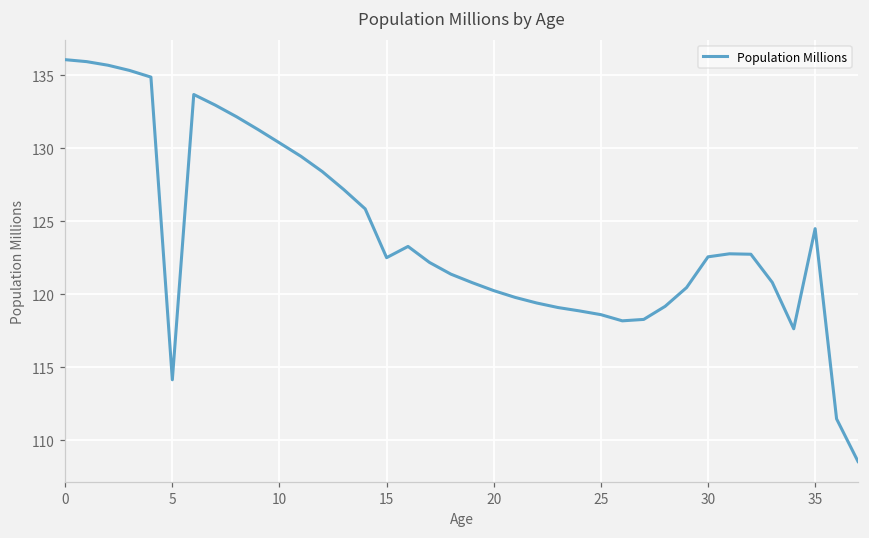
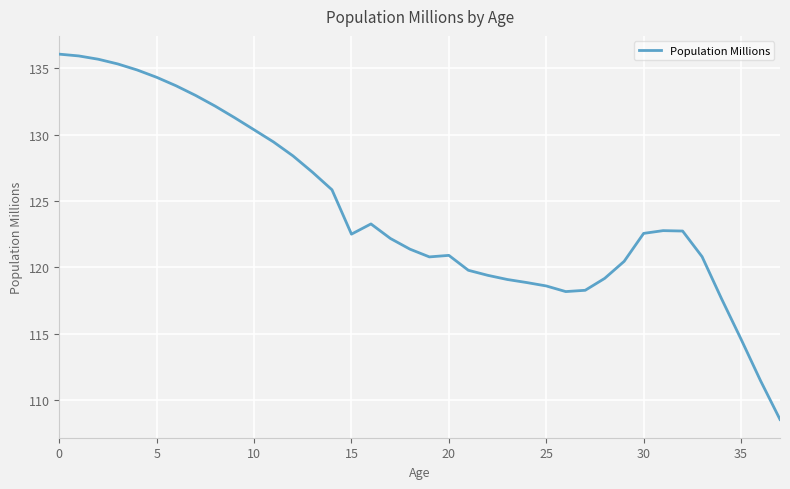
5: 114.1 -> 134.3
20: 120.2 -> 120.9
35: 124.5 -> 114.6
